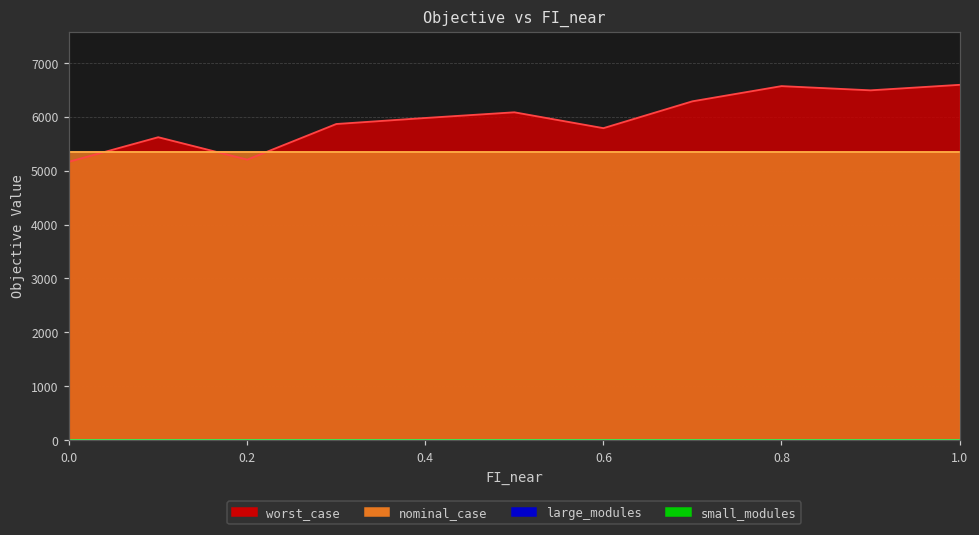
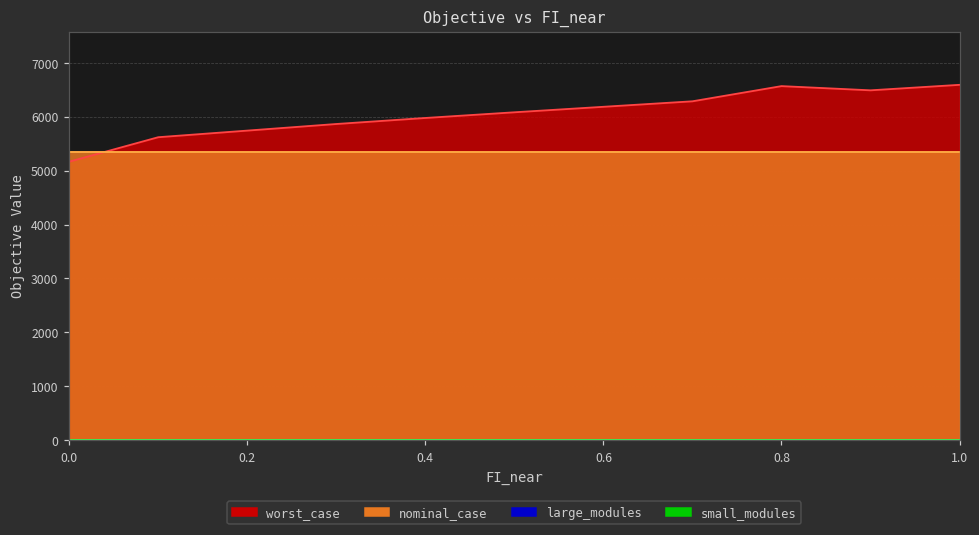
worst_case, 0.2: 5200 -> 5700
worst_case, 0.6: 5800 -> 6200
